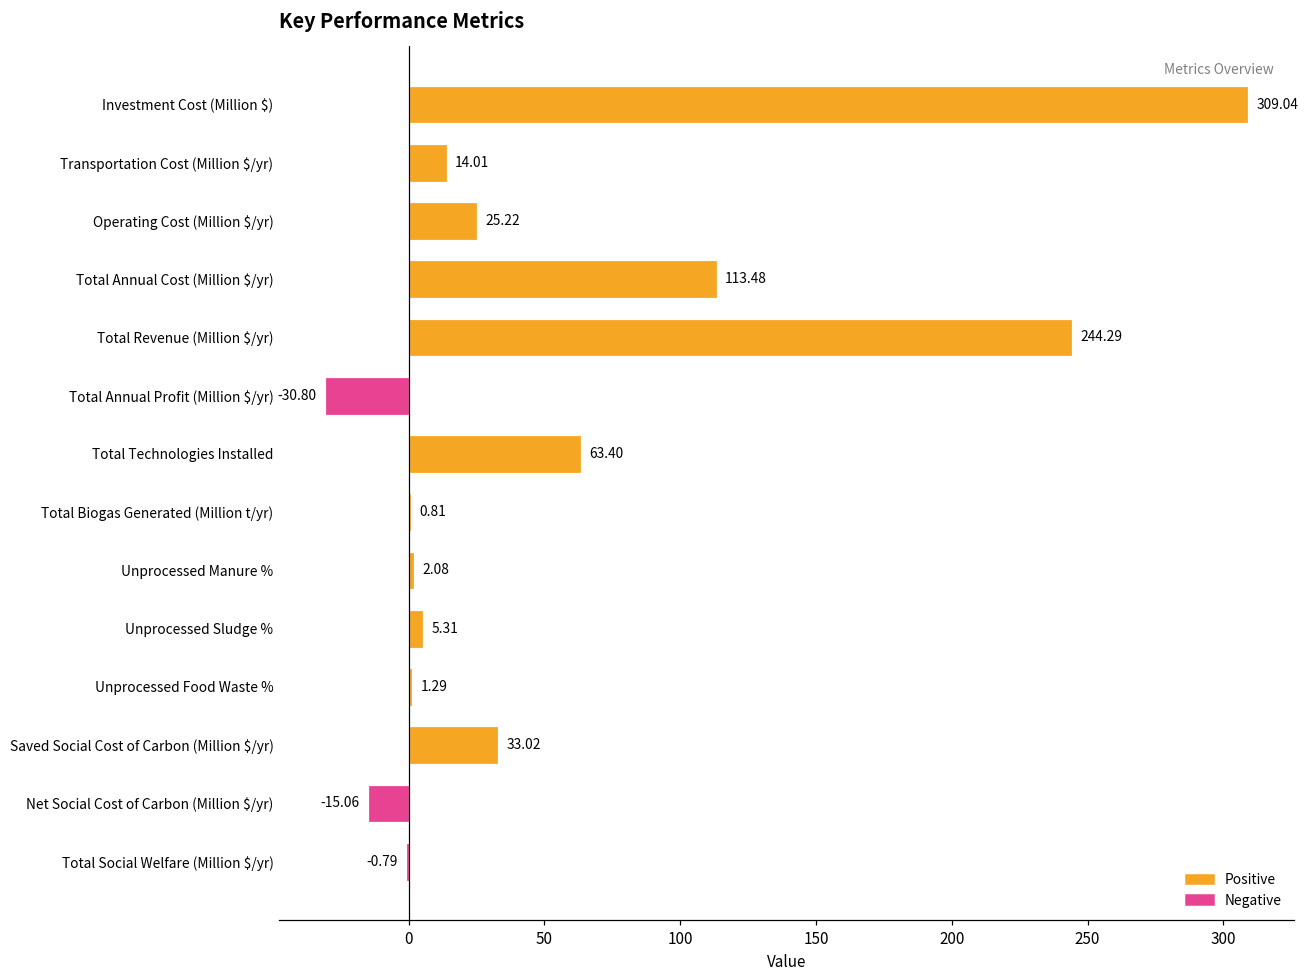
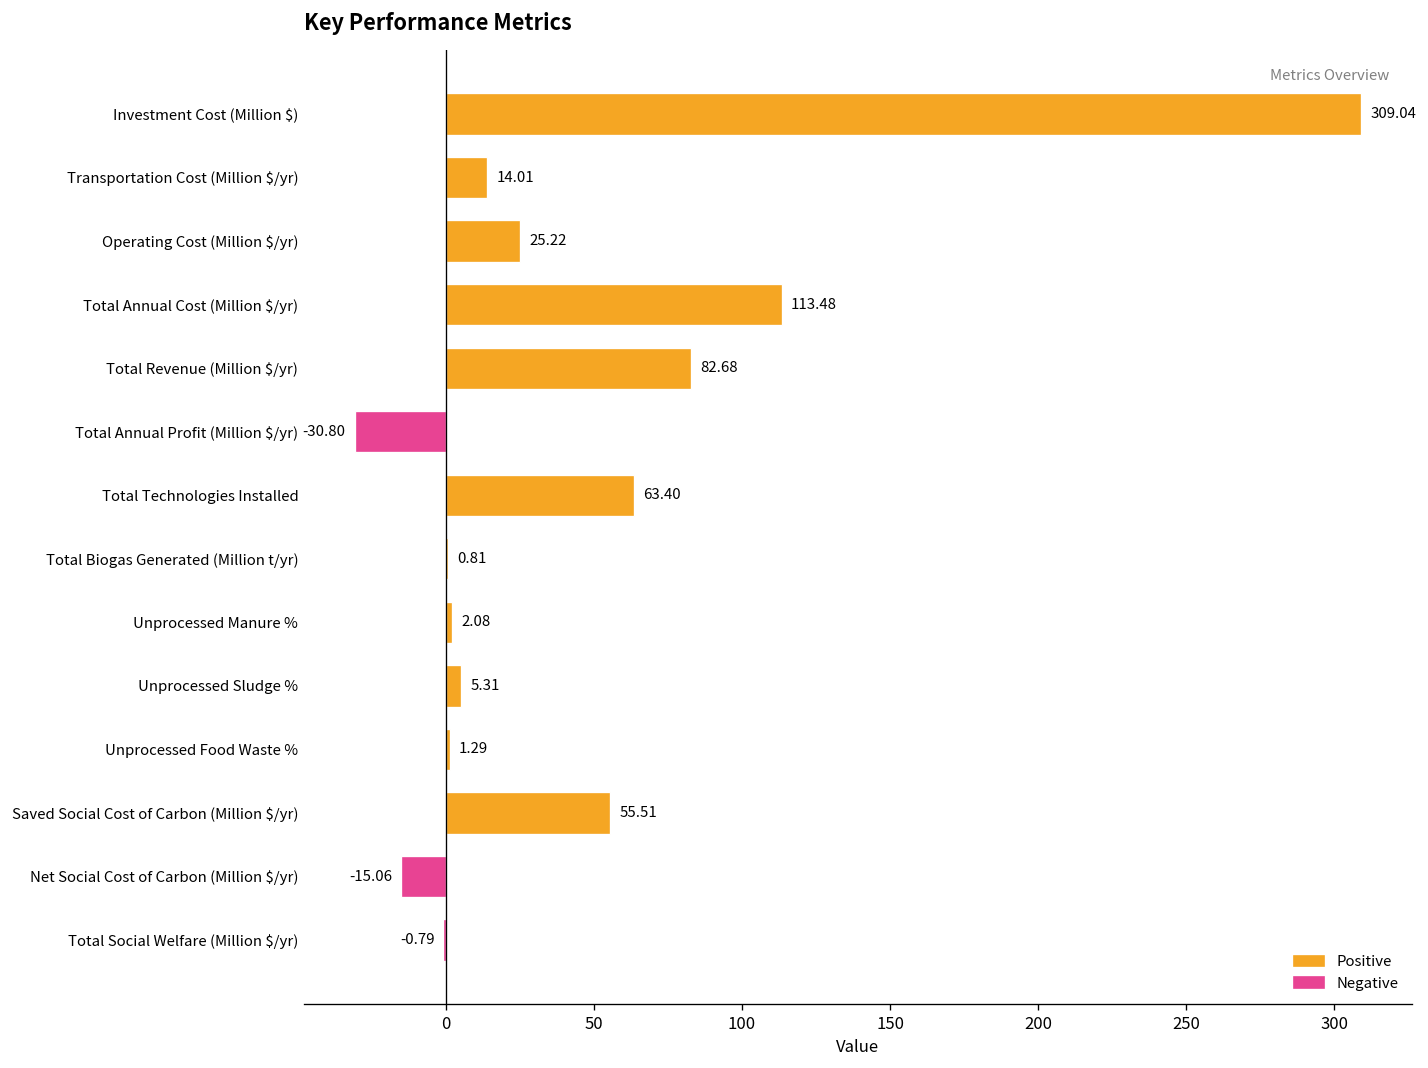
Total Revenue (Million $/yr): 244.29 -> 82.68
Saved Social Cost of Carbon (Million $/yr): 33.02 -> 55.51
